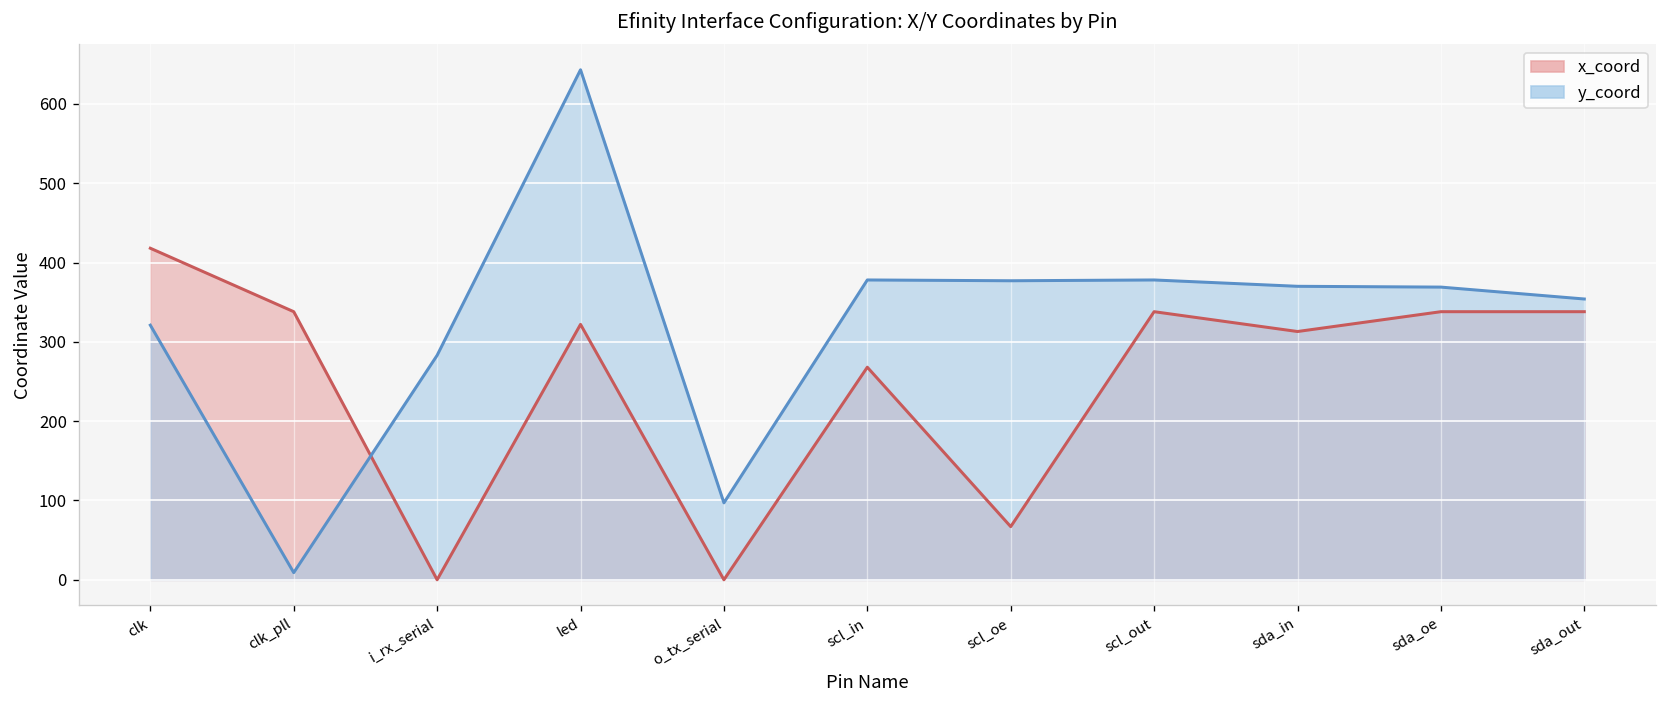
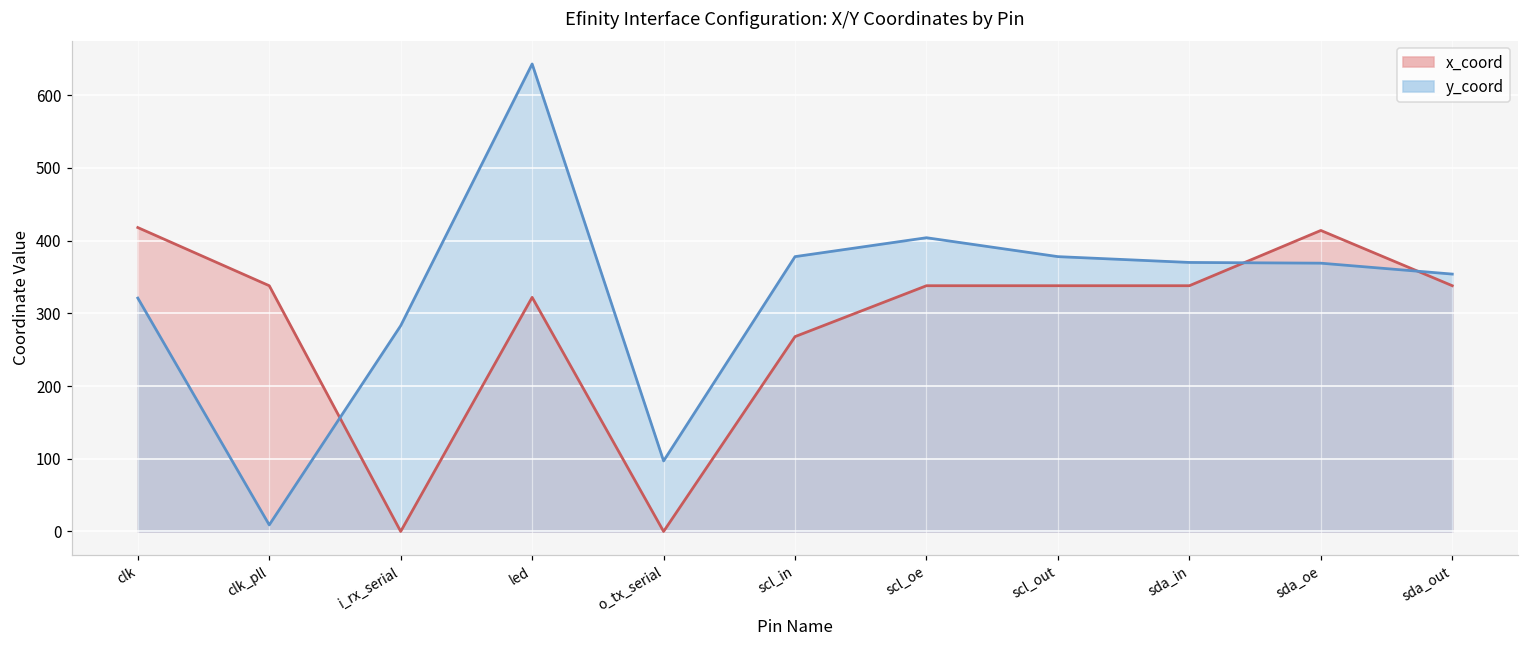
x_coord, scl_oe: 70 -> 340
y_coord, scl_oe: 380 -> 400
x_coord, sda_in: 310 -> 340
x_coord, sda_oe: 340 -> 410
